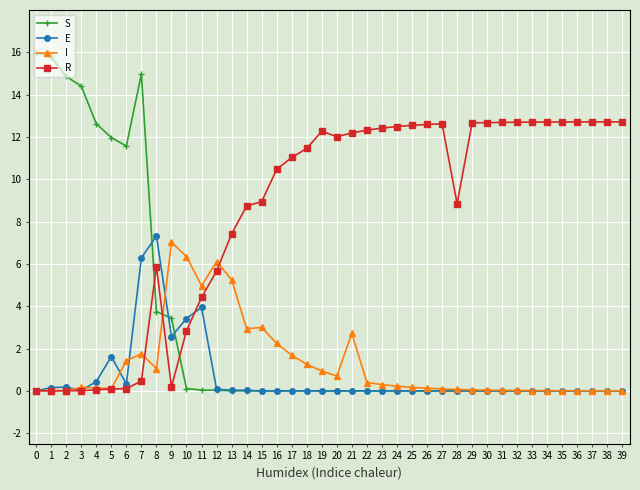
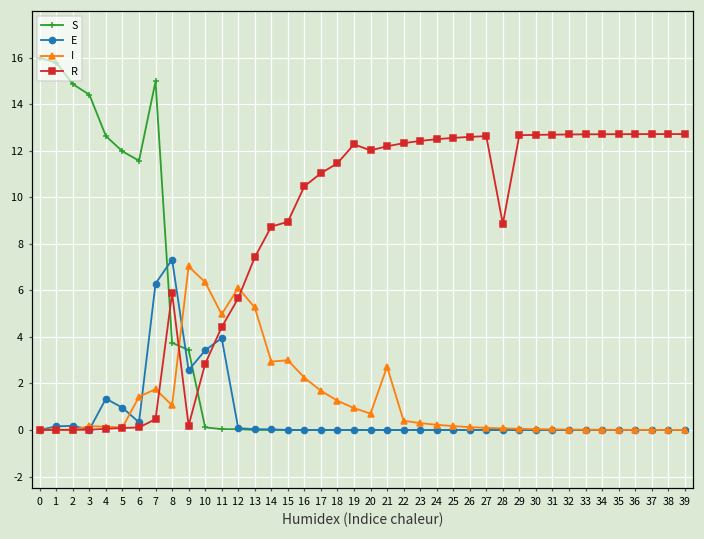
E, 4: 0.4 -> 1.3
E, 5: 1.6 -> 1.0
